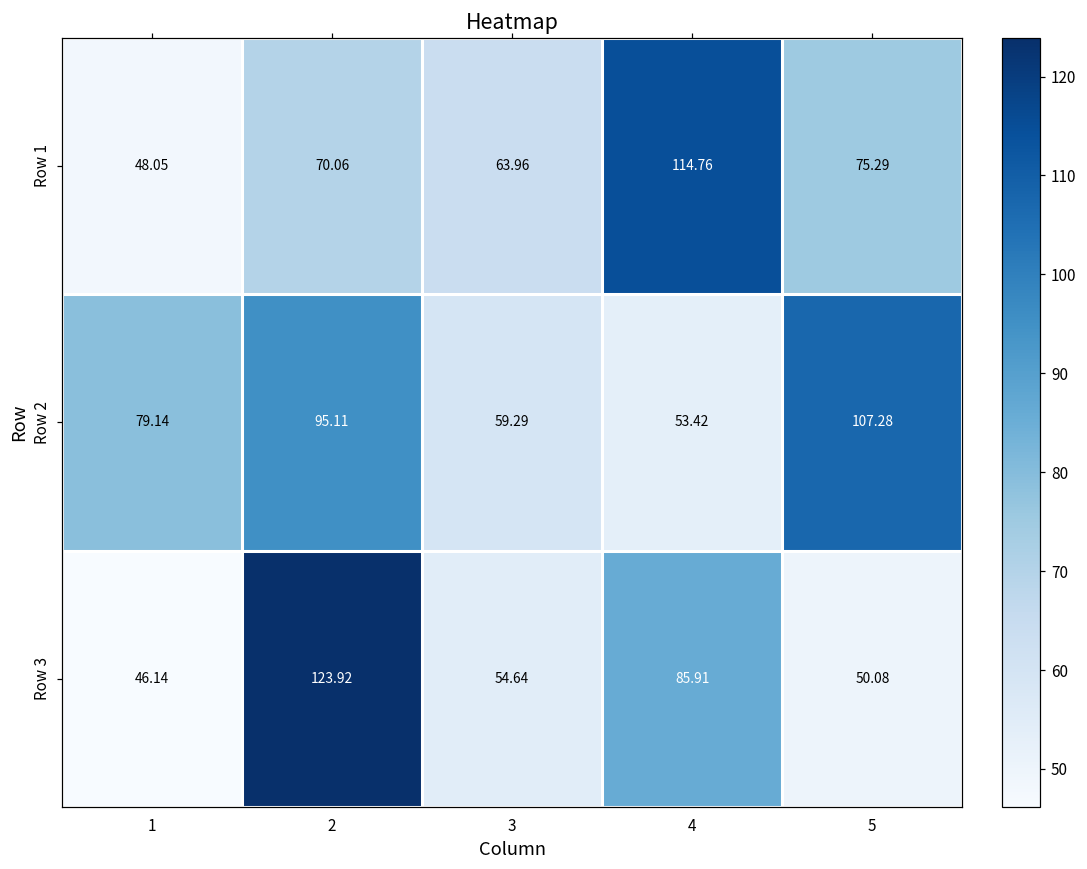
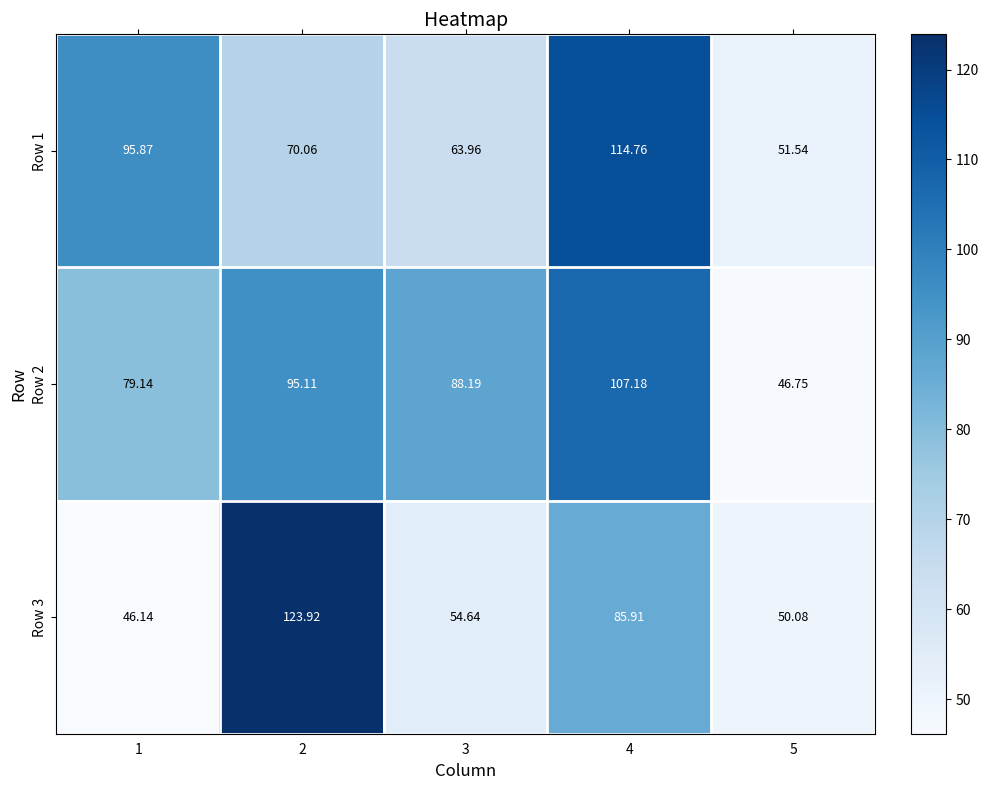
Row 1, 1: 48.05 -> 95.87
Row 1, 5: 75.29 -> 51.54
Row 2, 3: 59.29 -> 88.19
Row 2, 4: 53.42 -> 107.18
Row 2, 5: 107.28 -> 46.75
